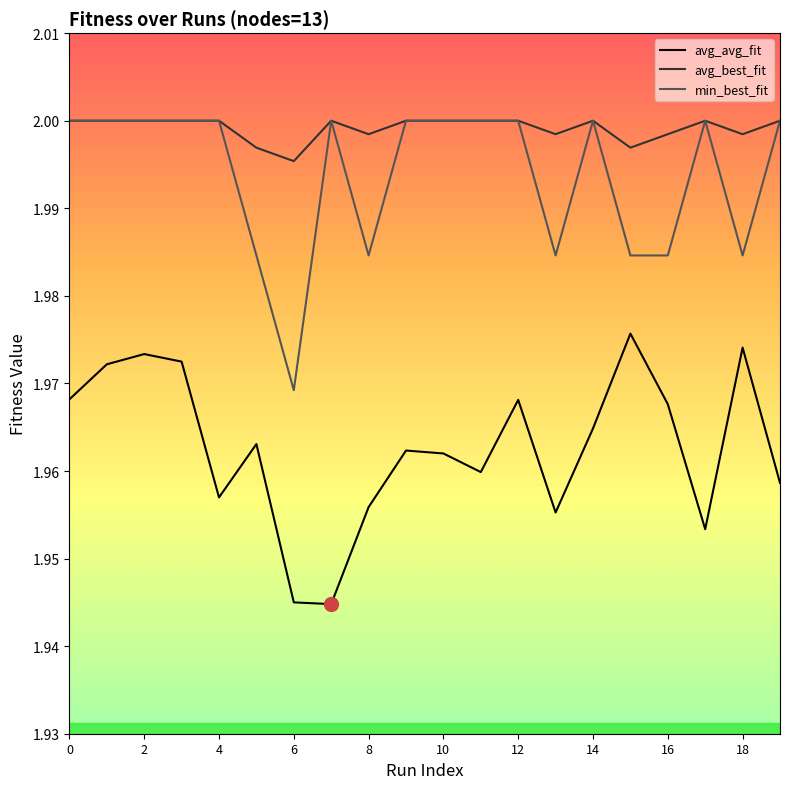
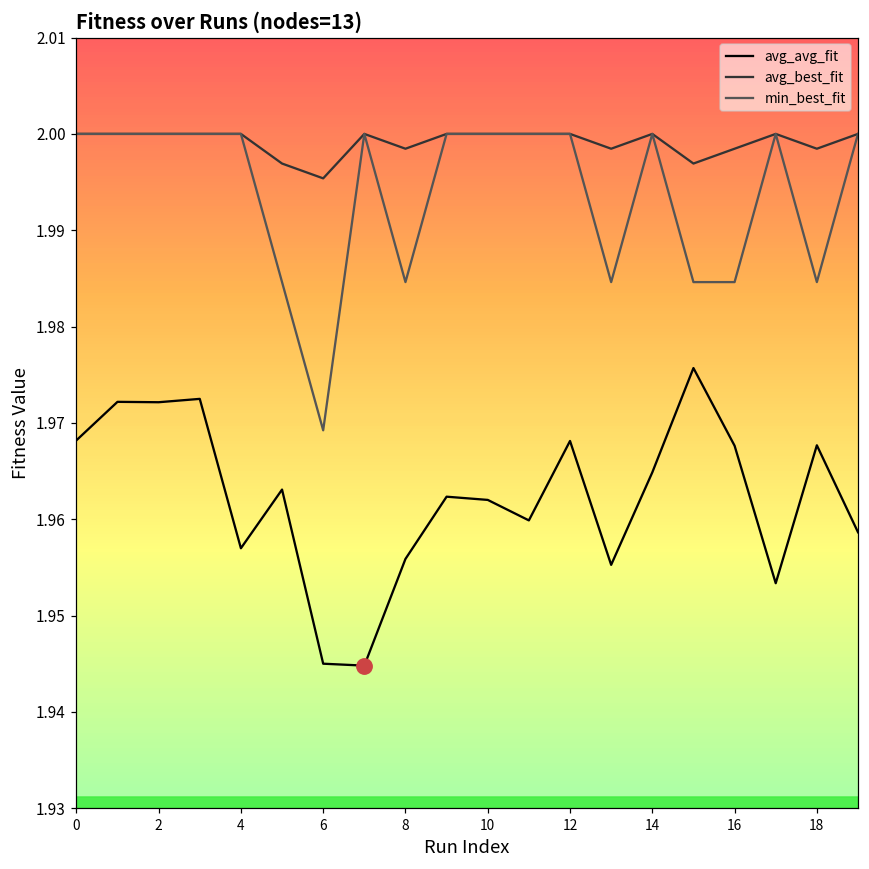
avg_avg_fit, 2: 1.973 -> 1.972
avg_avg_fit, 18: 1.974 -> 1.968
